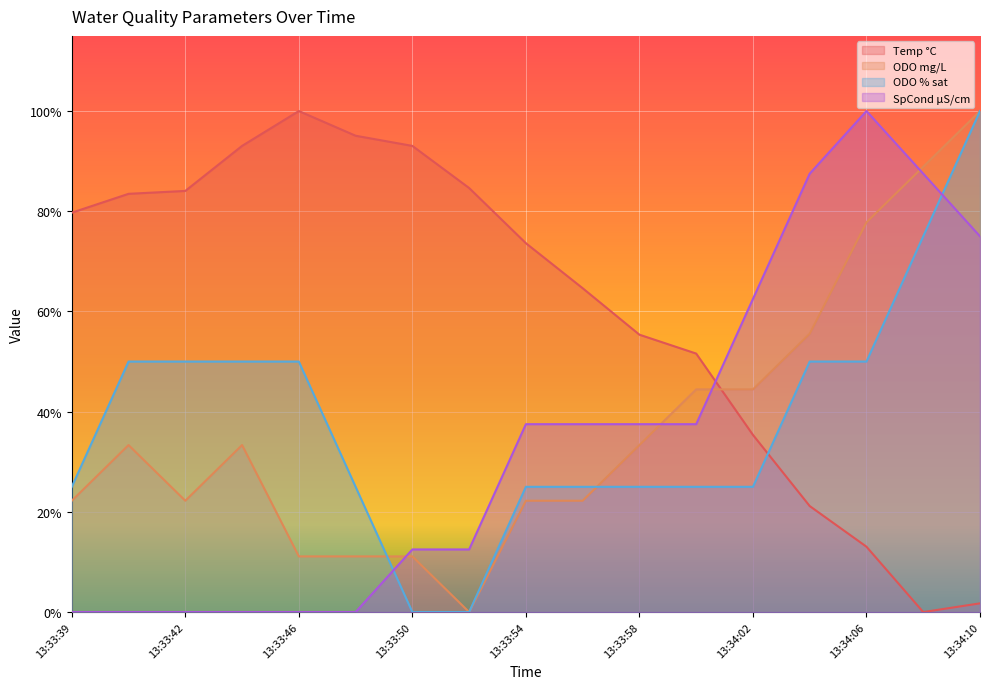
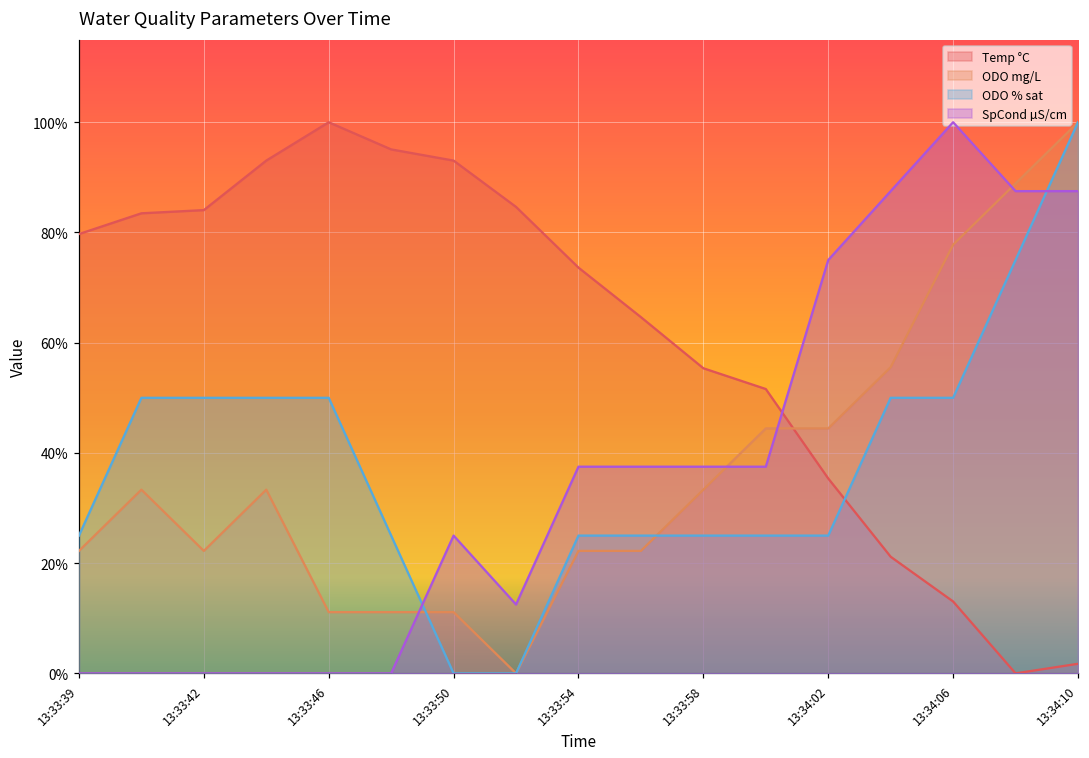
SpCond µS/cm, 13:33:50: 12% -> 25%
SpCond µS/cm, 13:34:02: 63% -> 75%
SpCond µS/cm, 13:34:10: 75% -> 88%
